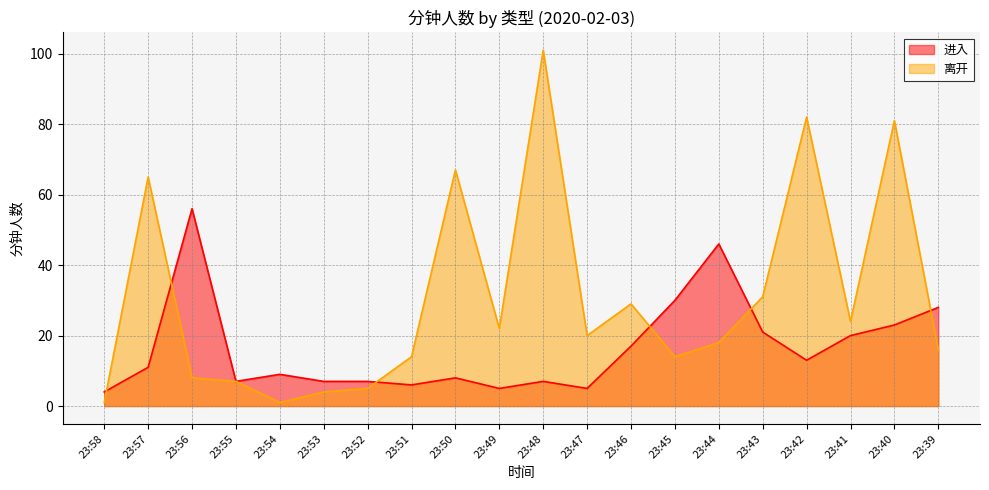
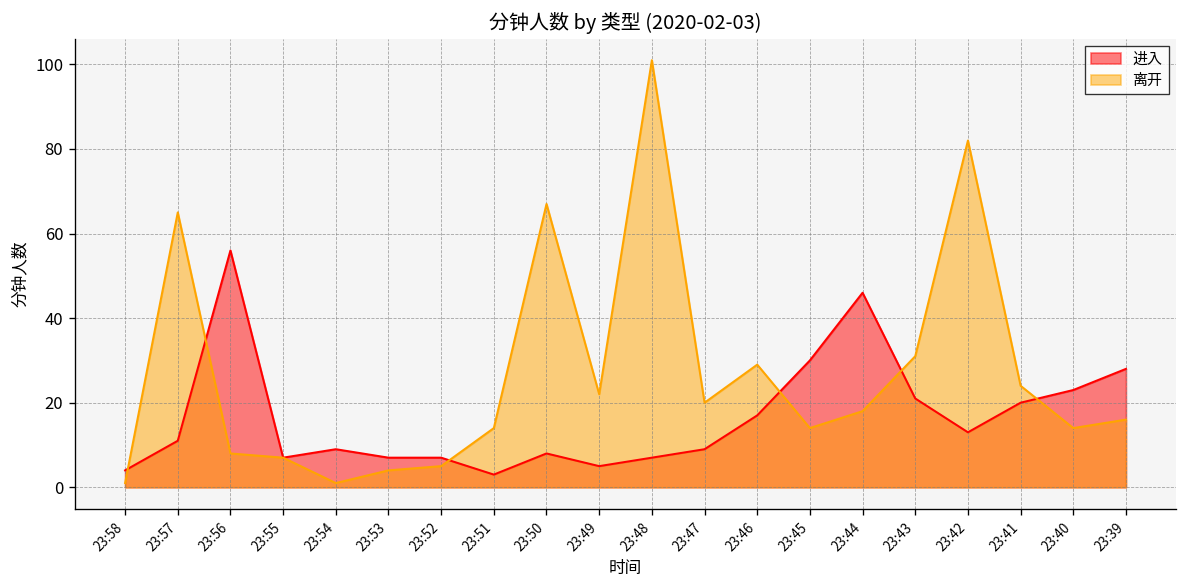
进入, 23:51: 6 -> 3
进入, 23:47: 5 -> 9
离开, 23:40: 81 -> 14
